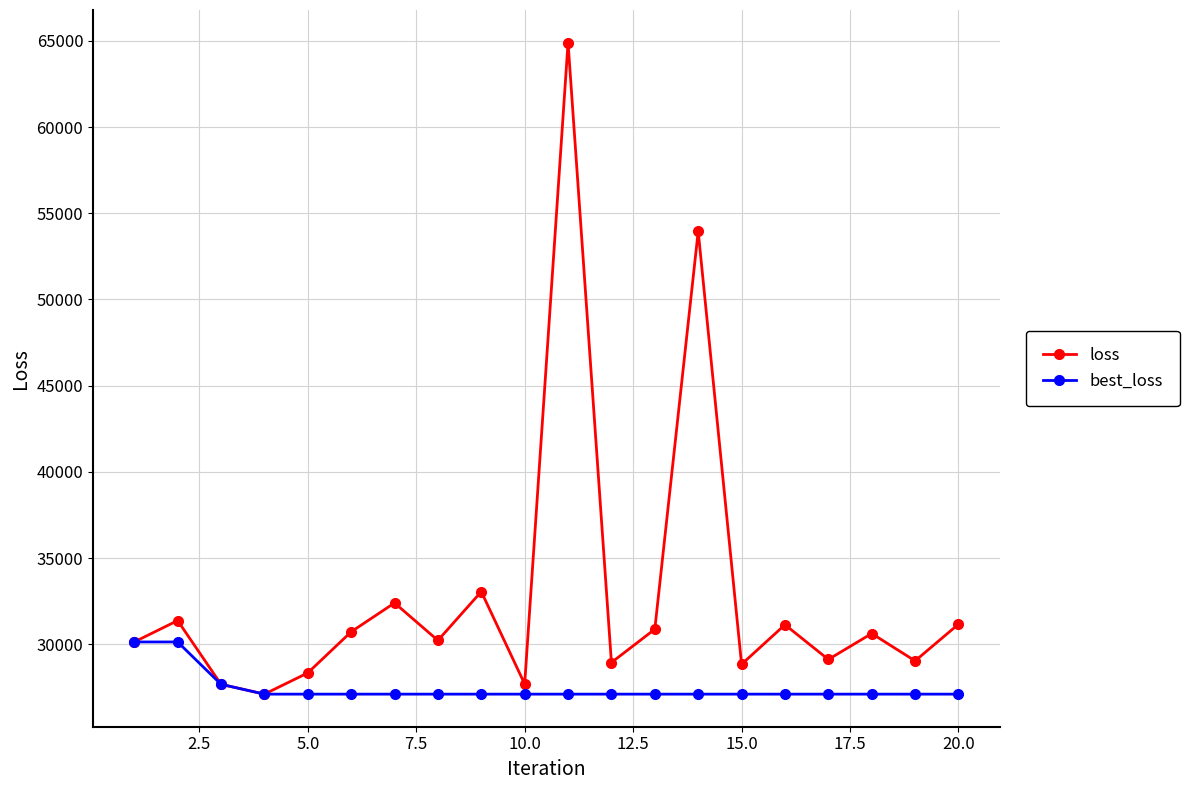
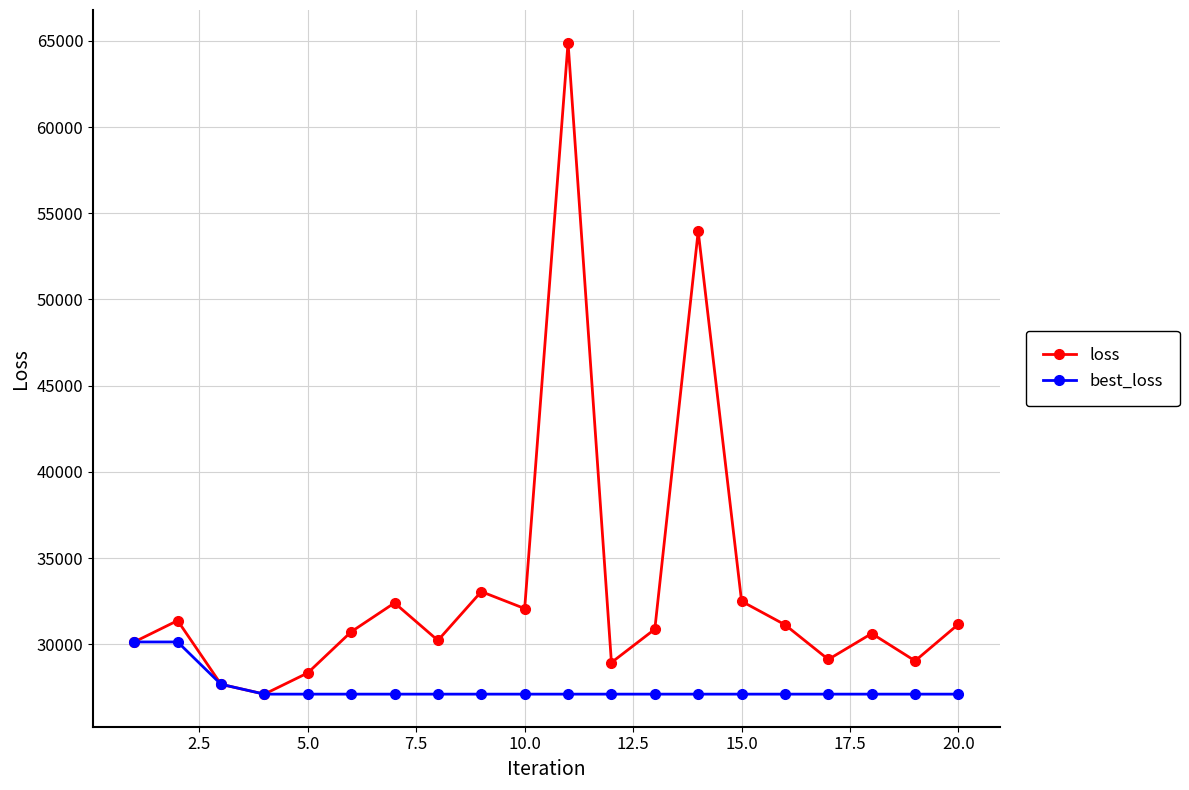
loss, 10.0: 27700 -> 32100
loss, 15.0: 28800 -> 32500
